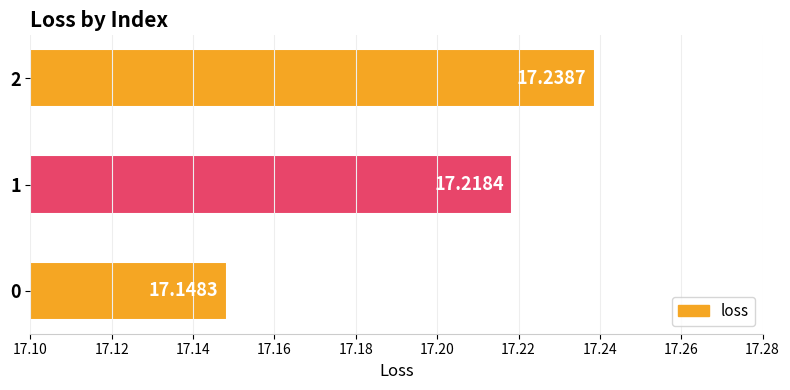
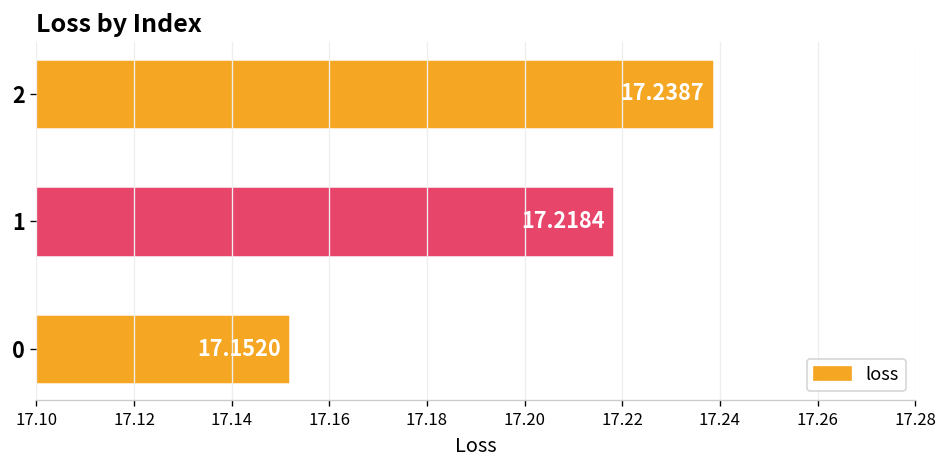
0: 17.1483 -> 17.1520
